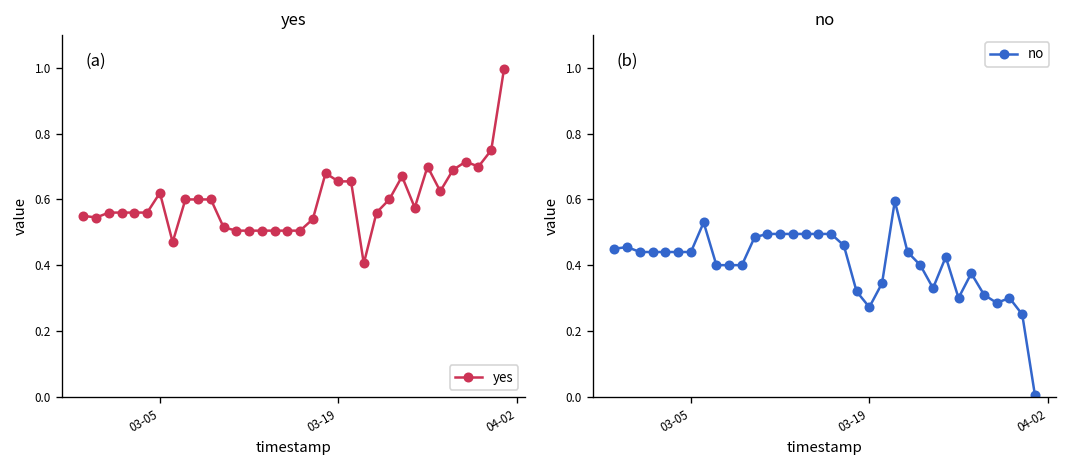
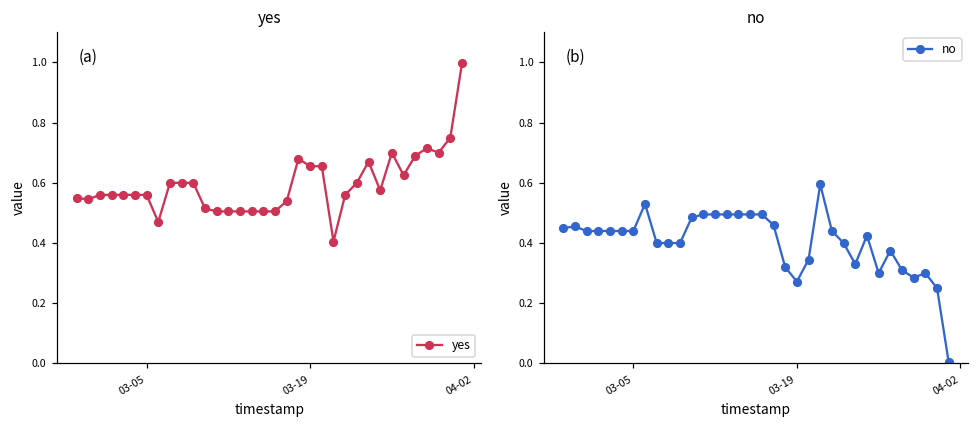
yes, 03-05: 0.62 -> 0.56
